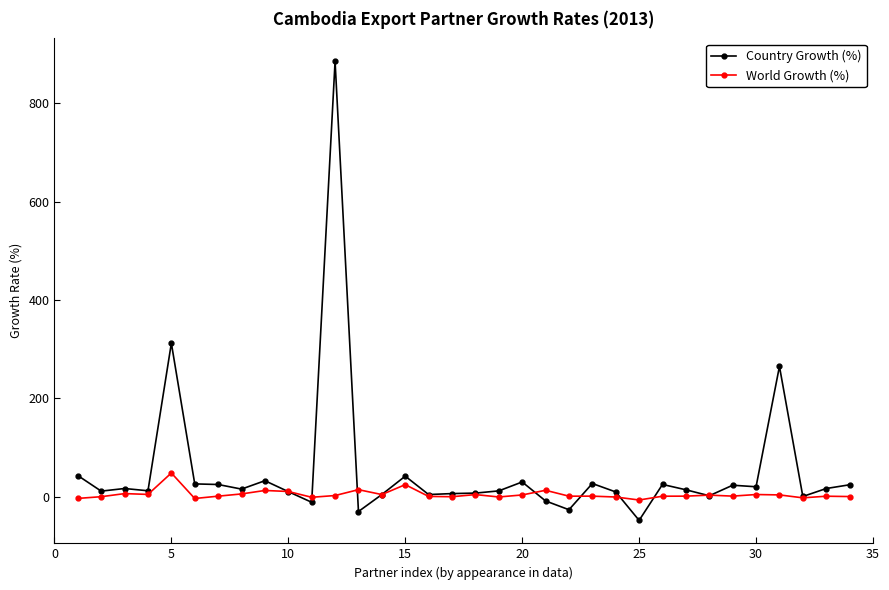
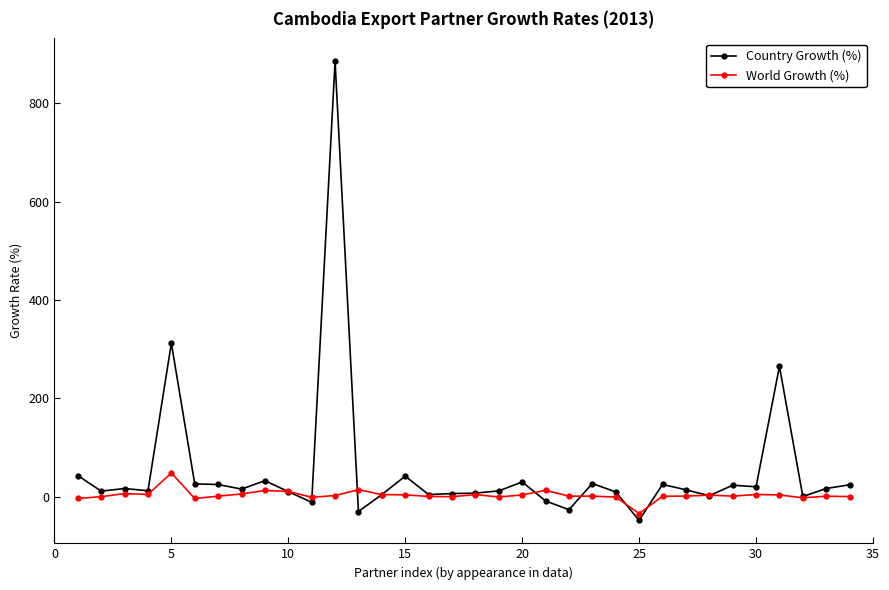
World Growth (%), 15: 20 -> 0
World Growth (%), 25: -10 -> -30
